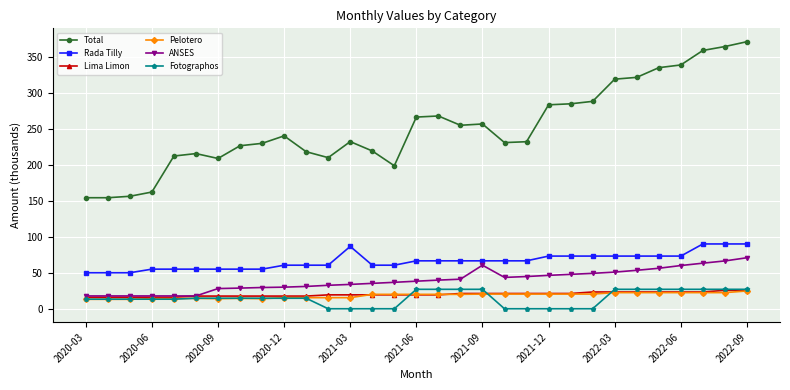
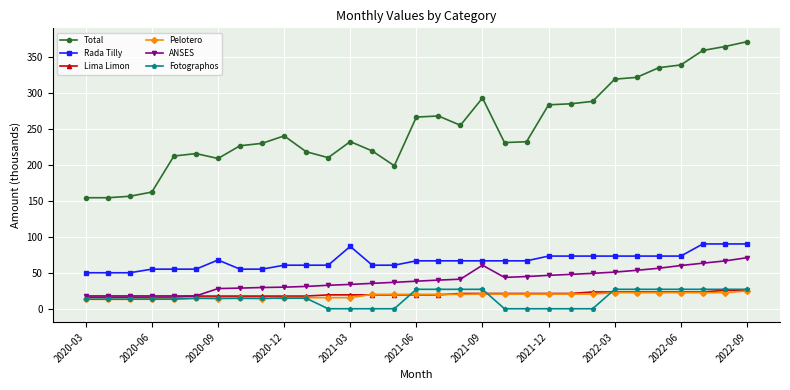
Rada Tilly, 2020-09: 60 -> 70
Total, 2021-09: 260 -> 290
